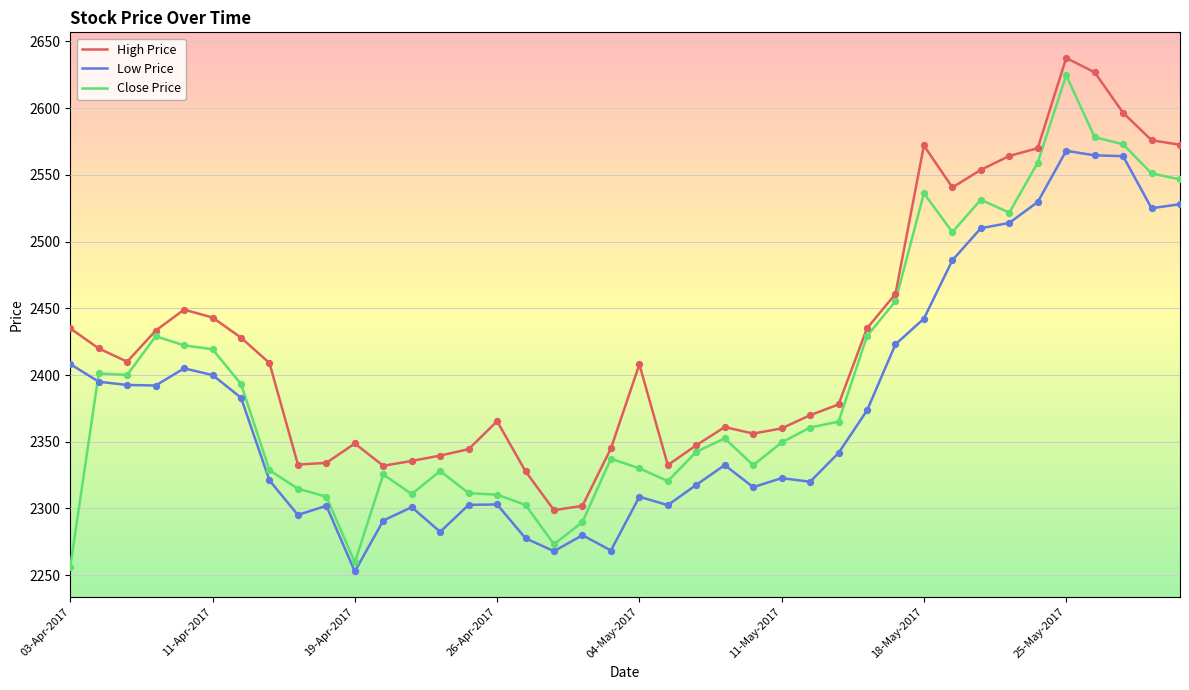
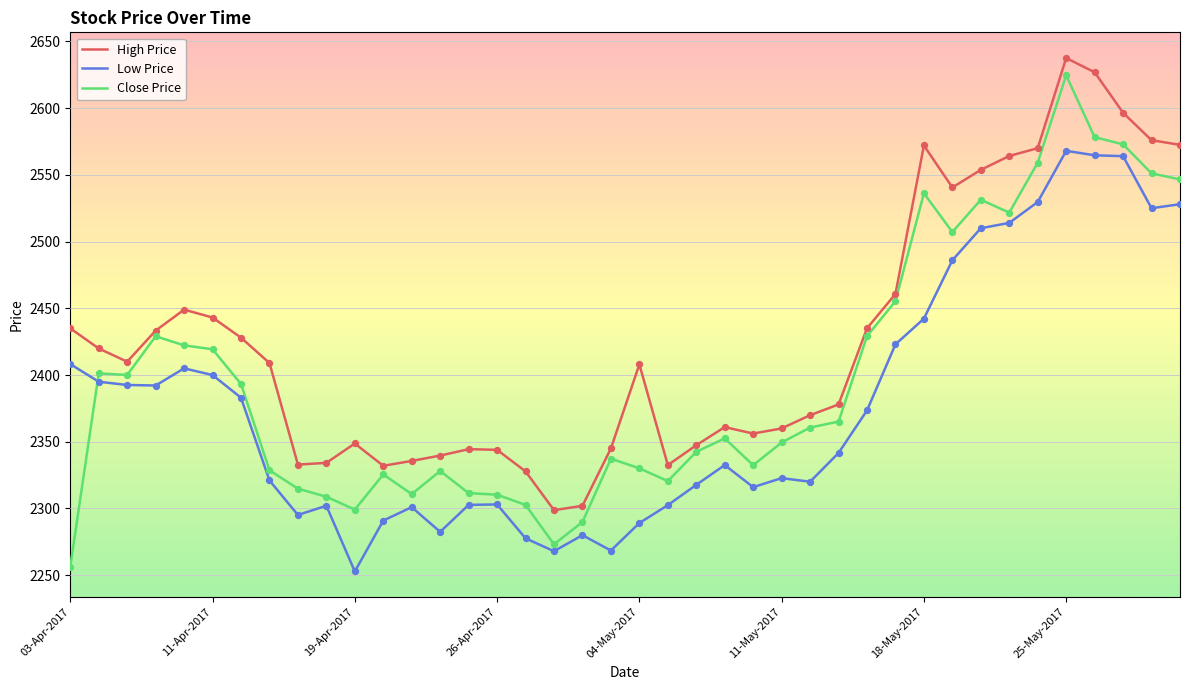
Close Price, 19-Apr-2017: 2260 -> 2299
High Price, 26-Apr-2017: 2365 -> 2344
Low Price, 04-May-2017: 2309 -> 2289
